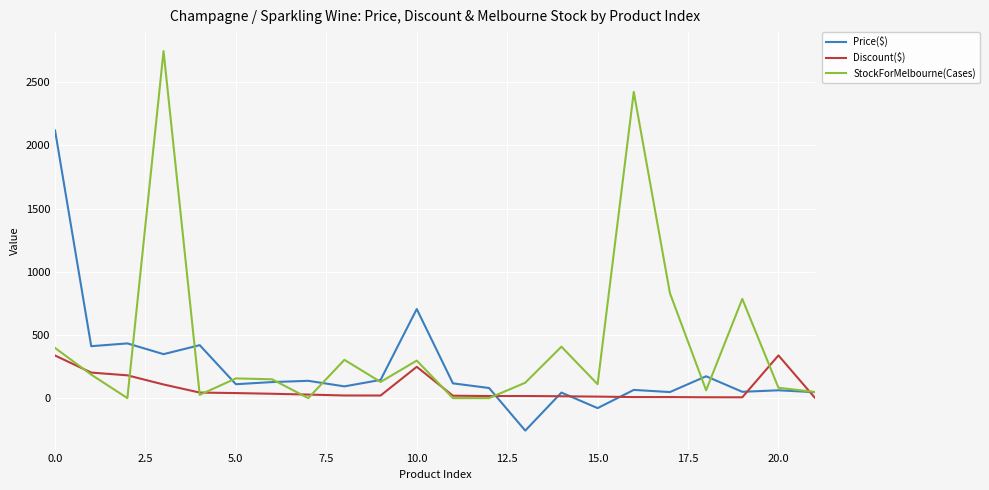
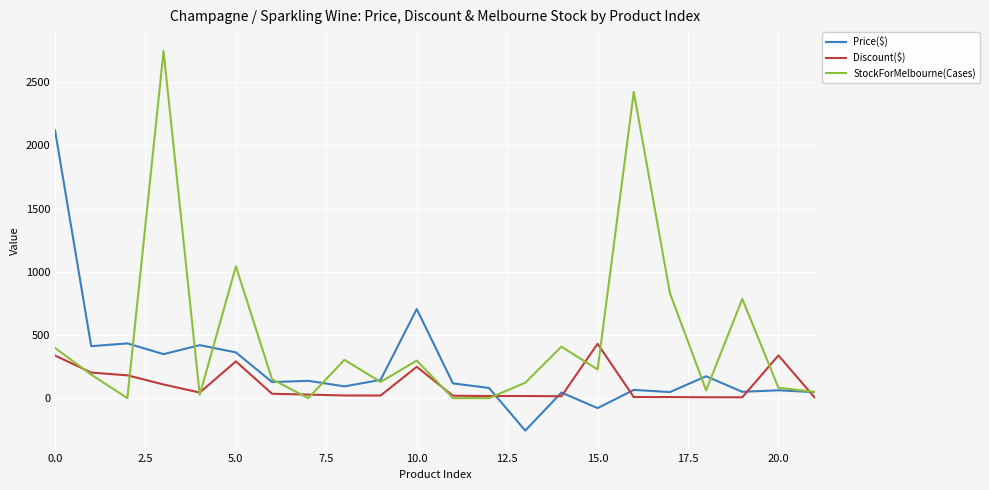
Price($), 5.0: 110 -> 360
Discount($), 5.0: 40 -> 290
StockForMelbourne(Cases), 5.0: 160 -> 1040
Discount($), 15.0: 10 -> 430
StockForMelbourne(Cases), 15.0: 110 -> 230
